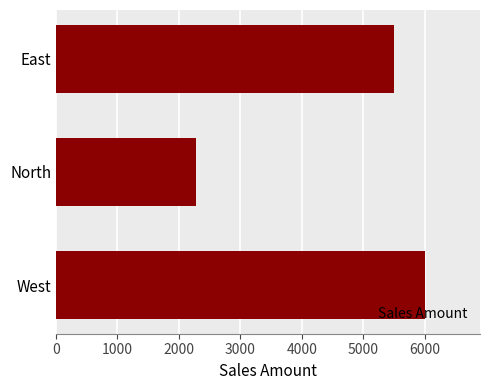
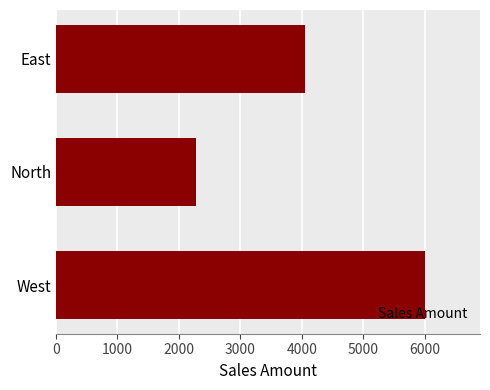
East: 5500 -> 4100
